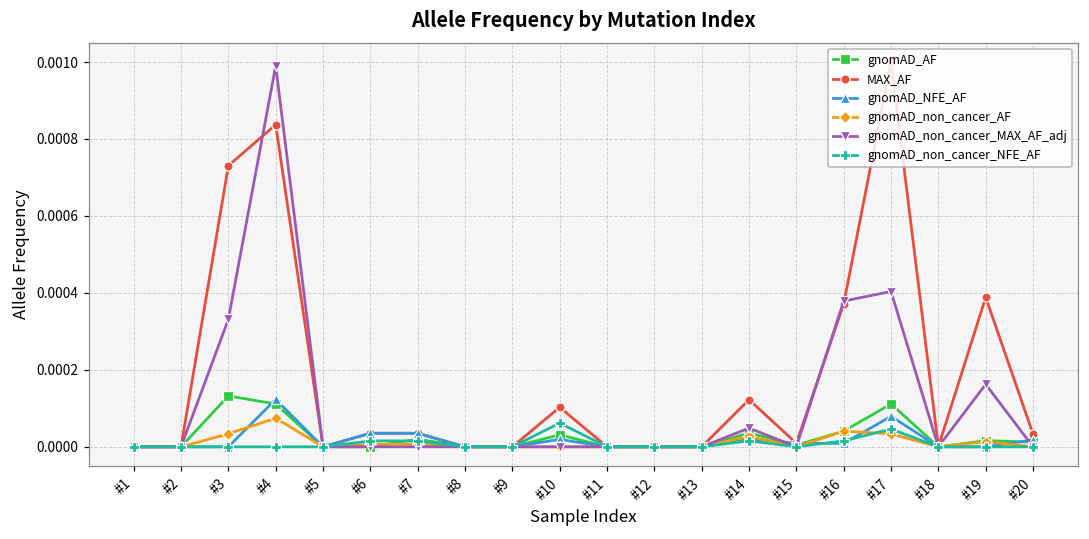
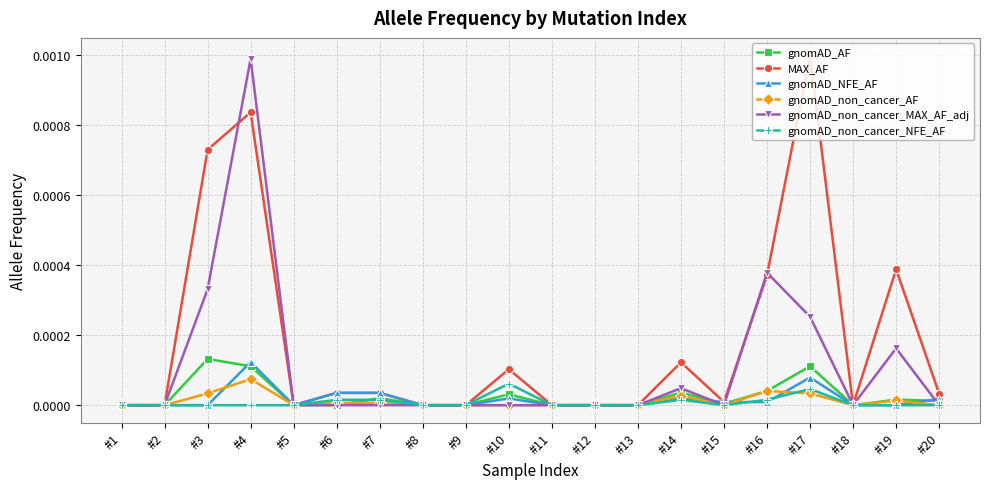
gnomAD_non_cancer_MAX_AF_adj, #17: 0.00040 -> 0.00025
